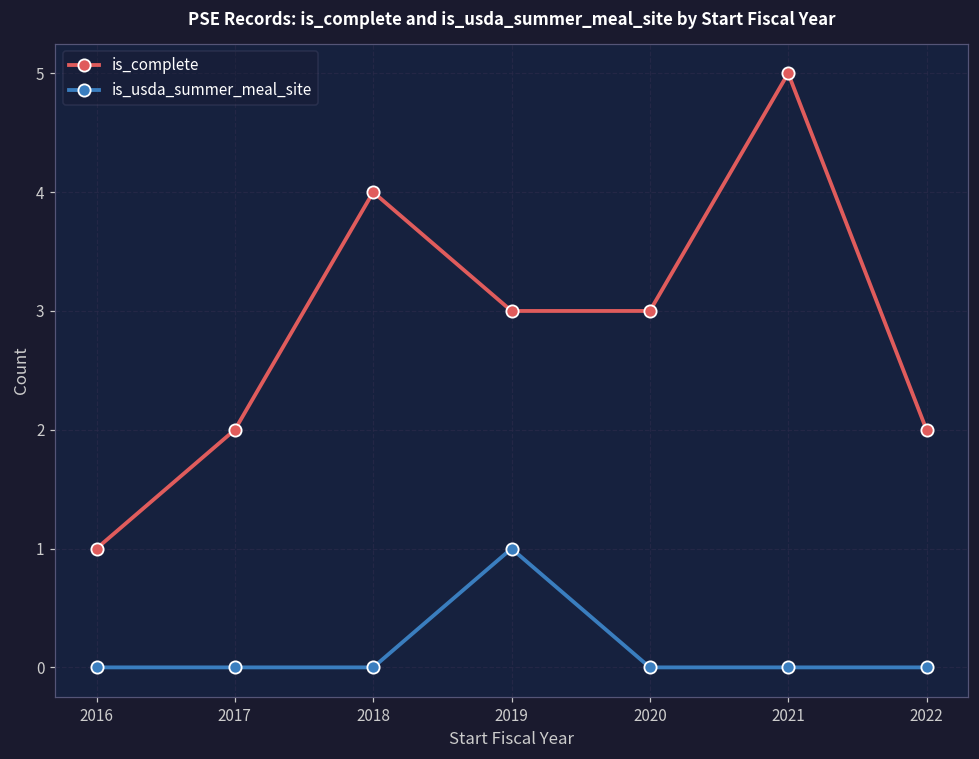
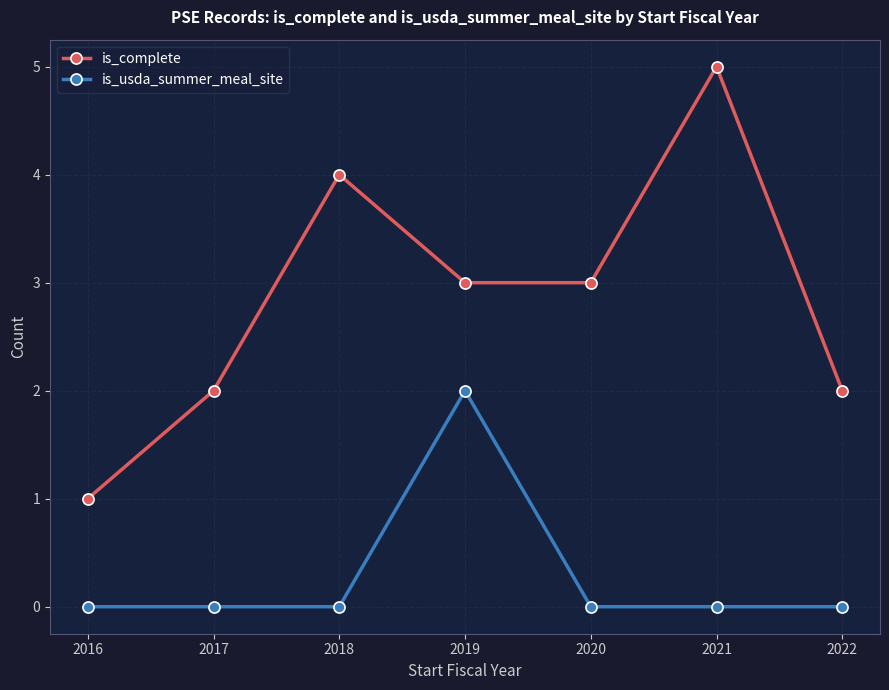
is_usda_summer_meal_site, 2019: 1 -> 2
